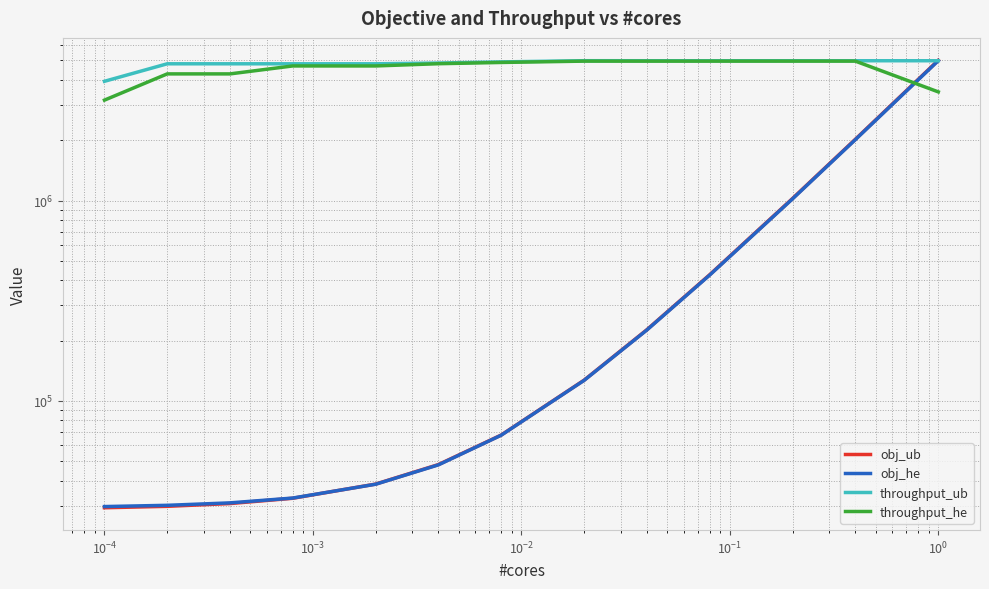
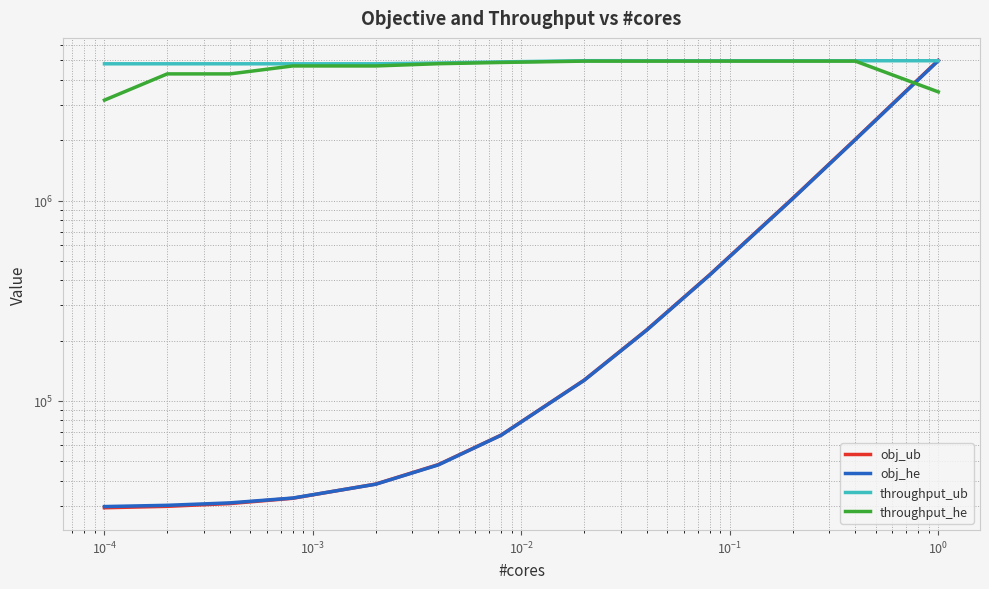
throughput_ub, 10^-4: 3900000 -> 4800000
